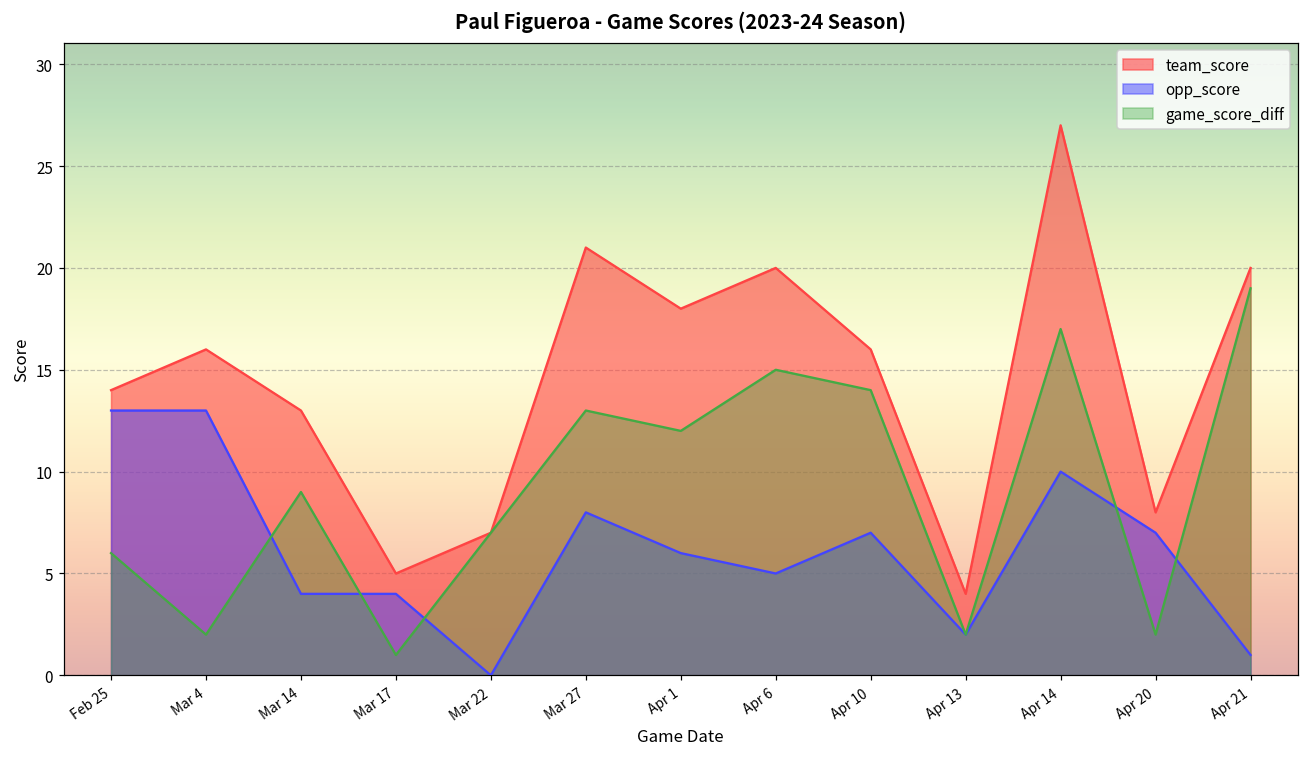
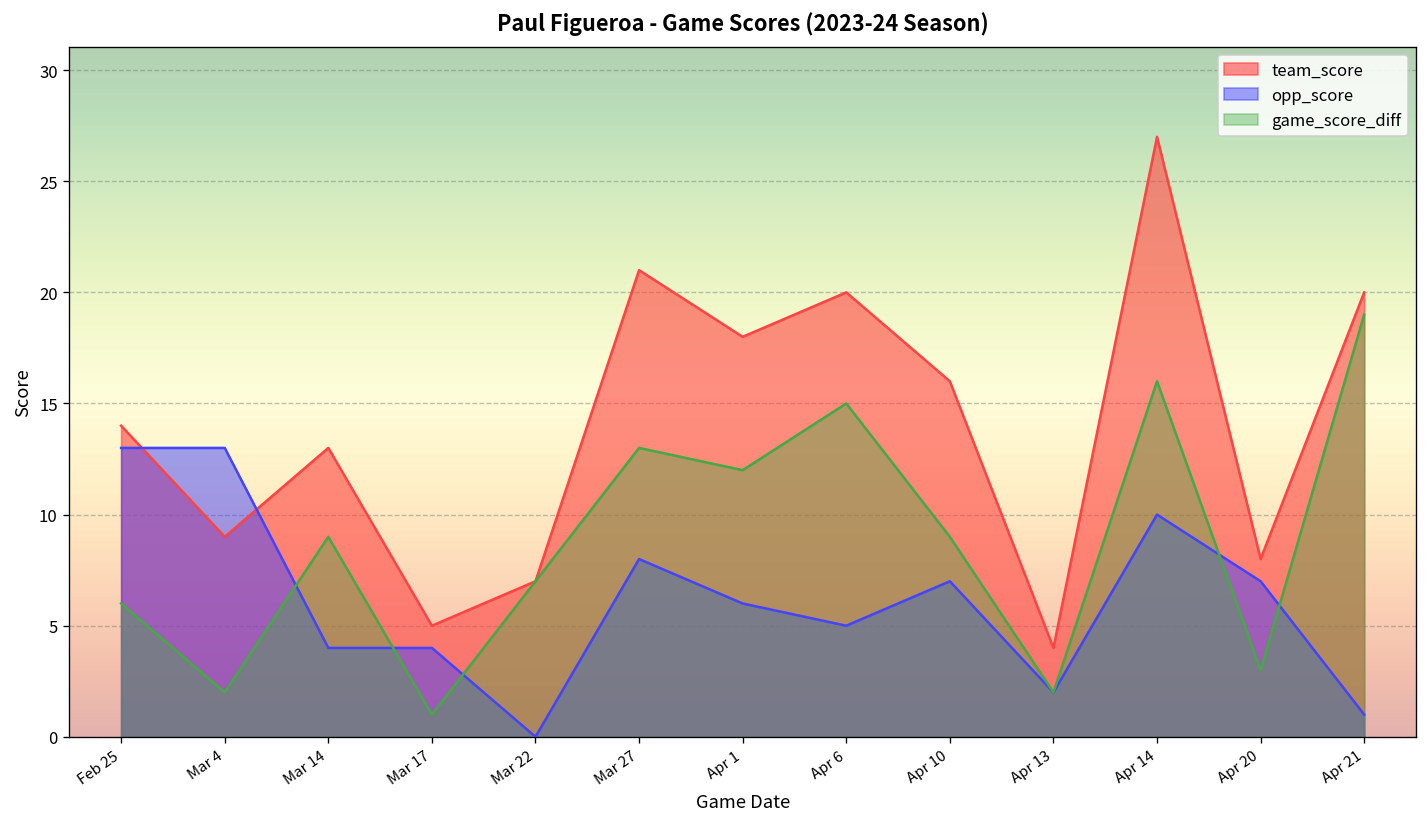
team_score, Mar 4: 16 -> 9
game_score_diff, Apr 10: 14 -> 9
game_score_diff, Apr 14: 17 -> 16
game_score_diff, Apr 20: 2 -> 3
